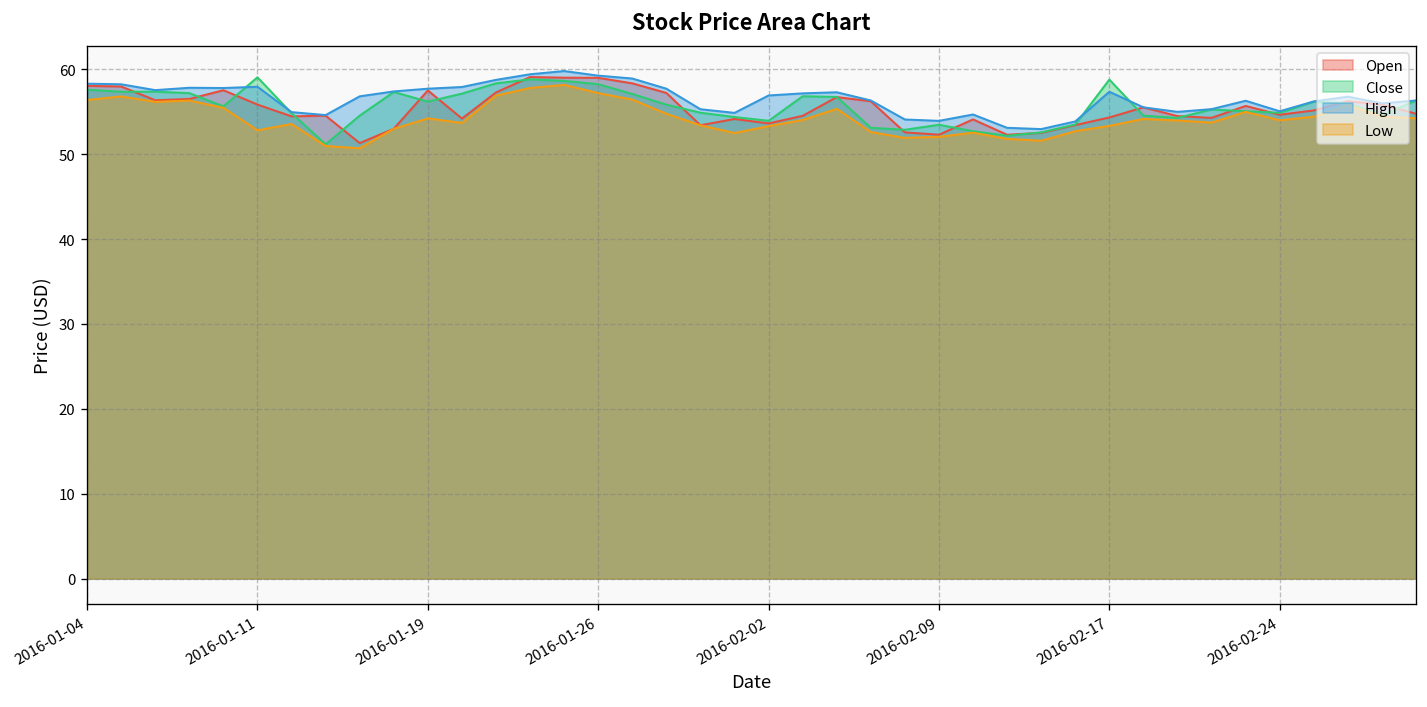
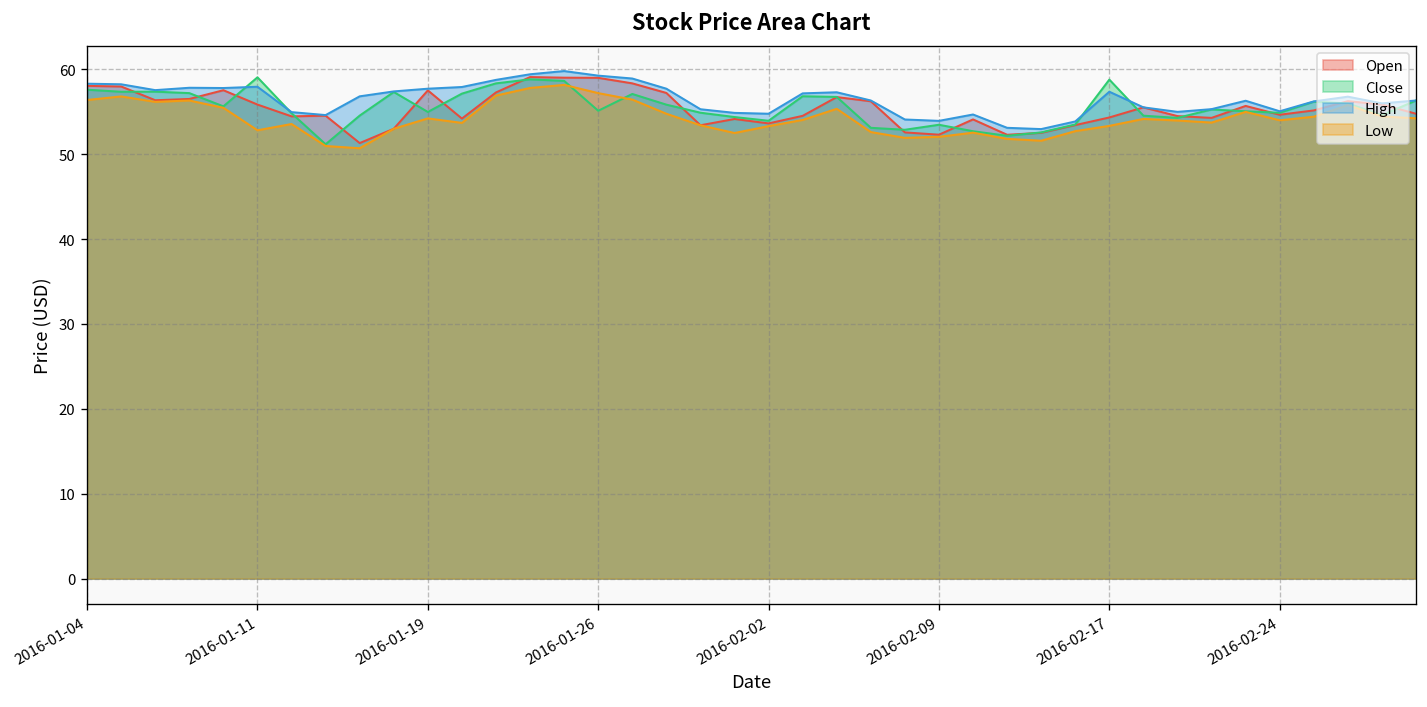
Close, 2016-01-19: 56 -> 55
Close, 2016-01-26: 58 -> 55
High, 2016-02-02: 57 -> 55
